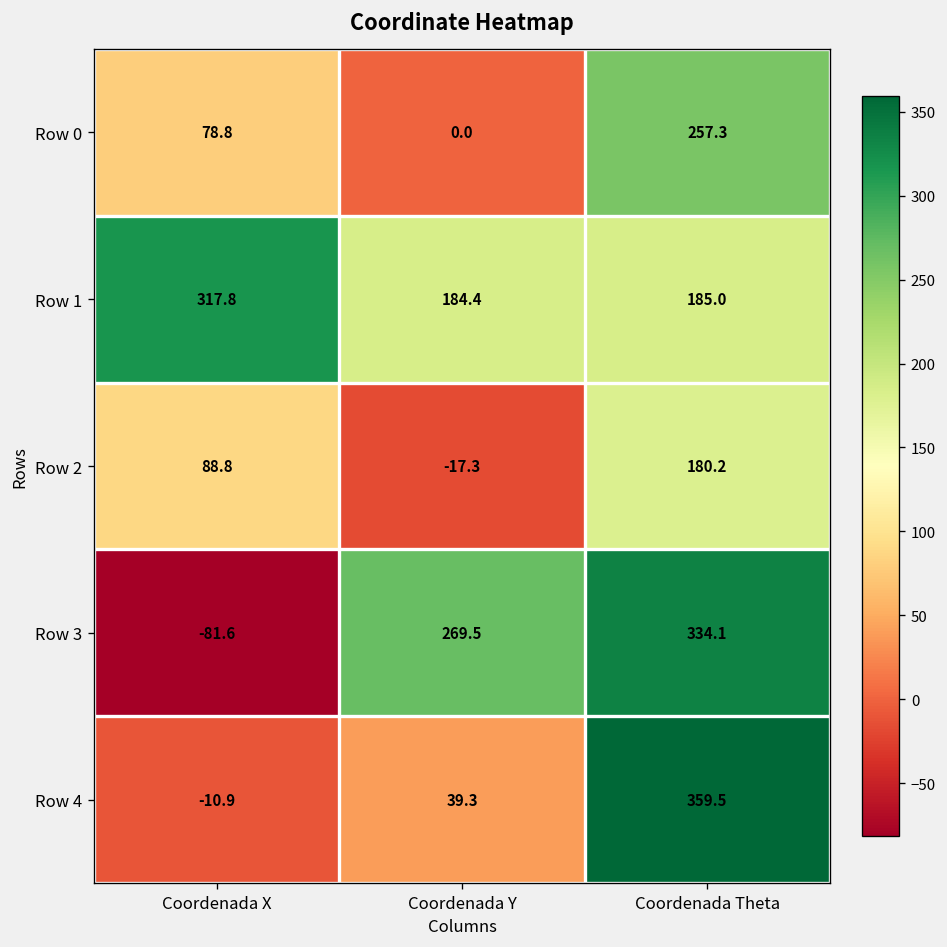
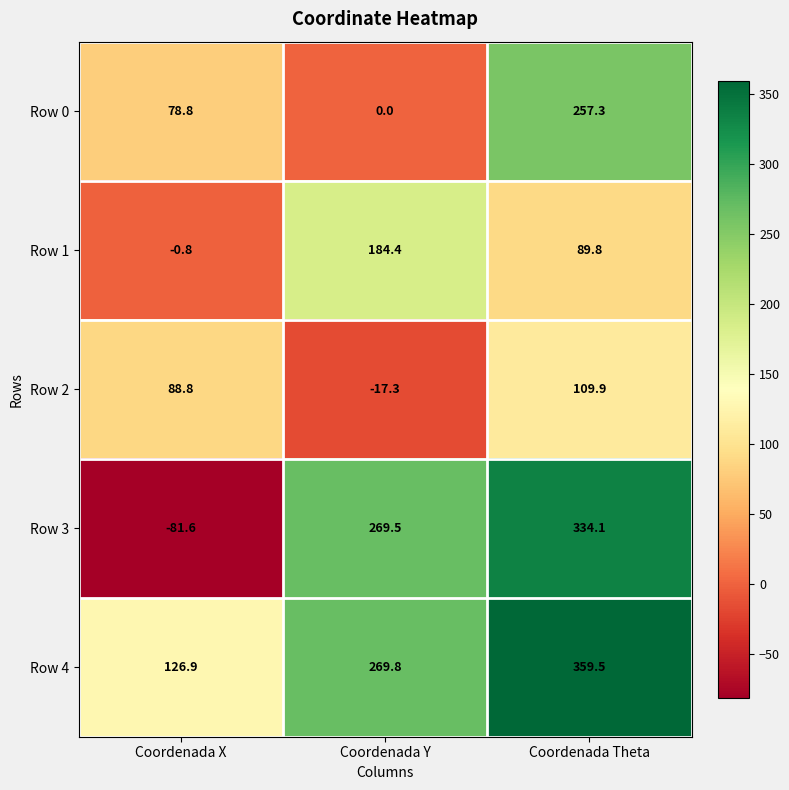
Row 1, Coordenada X: 317.8 -> -0.8
Row 1, Coordenada Theta: 185.0 -> 89.8
Row 2, Coordenada Theta: 180.2 -> 109.9
Row 4, Coordenada X: -10.9 -> 126.9
Row 4, Coordenada Y: 39.3 -> 269.8
